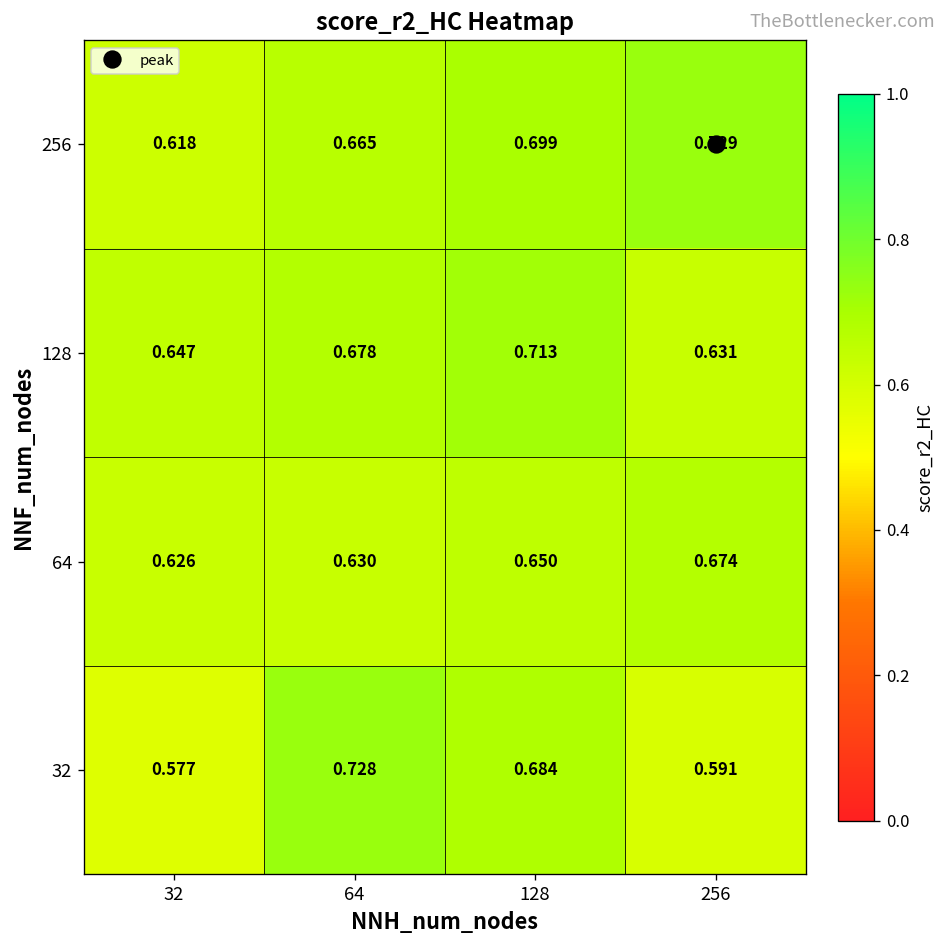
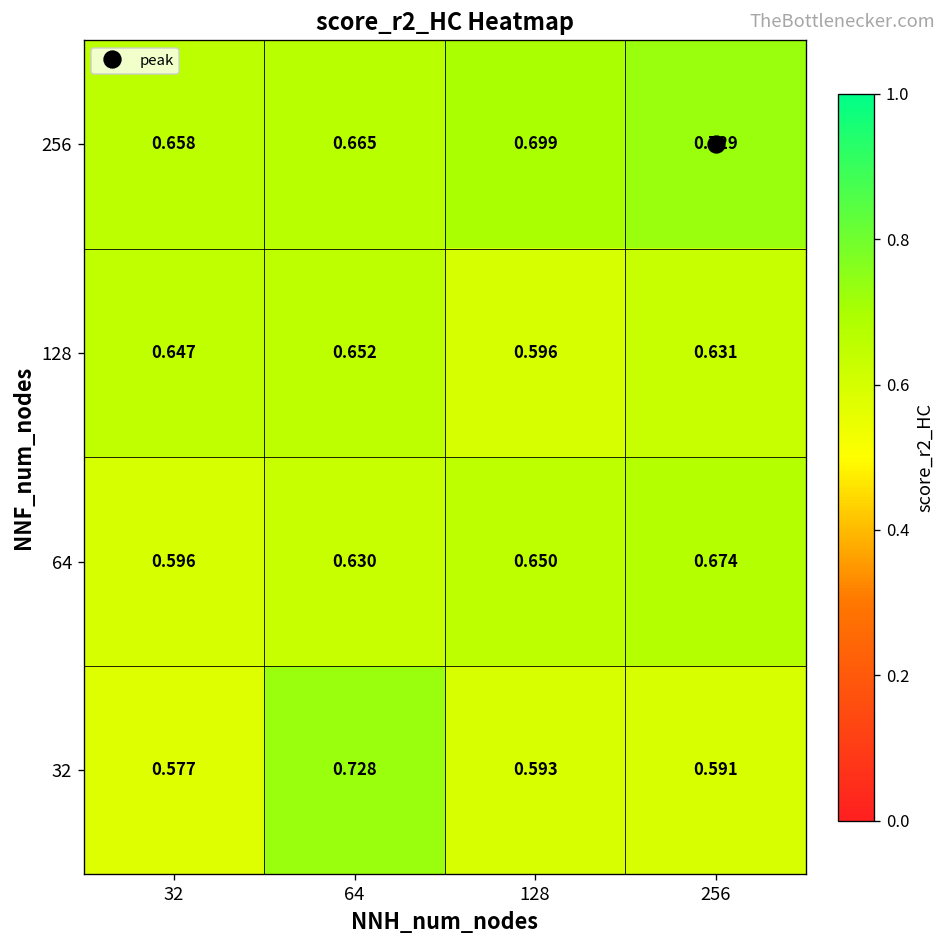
256, 32: 0.618 -> 0.658
128, 64: 0.678 -> 0.652
128, 128: 0.713 -> 0.596
64, 32: 0.626 -> 0.596
32, 128: 0.684 -> 0.593
